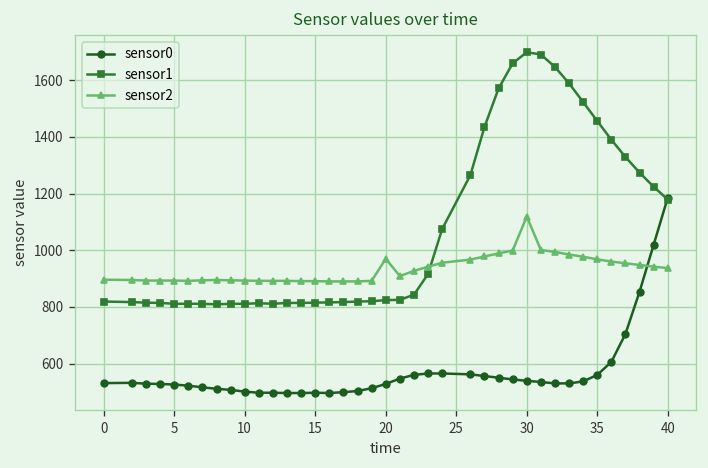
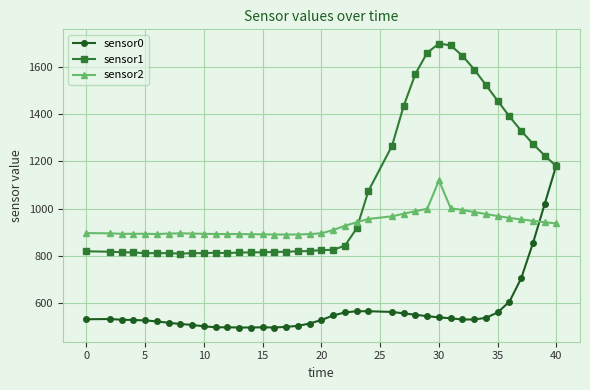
sensor2, 20: 970 -> 900
